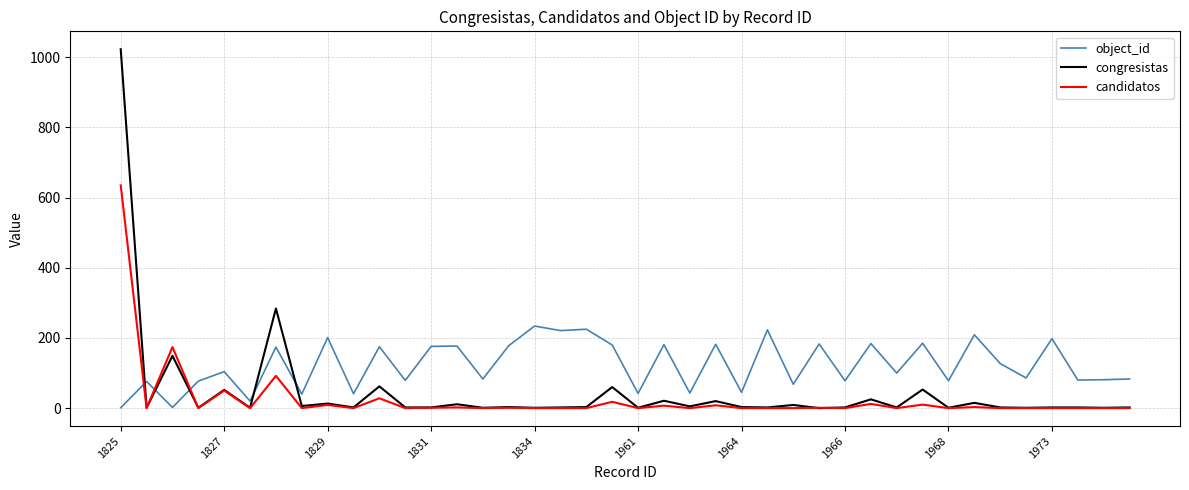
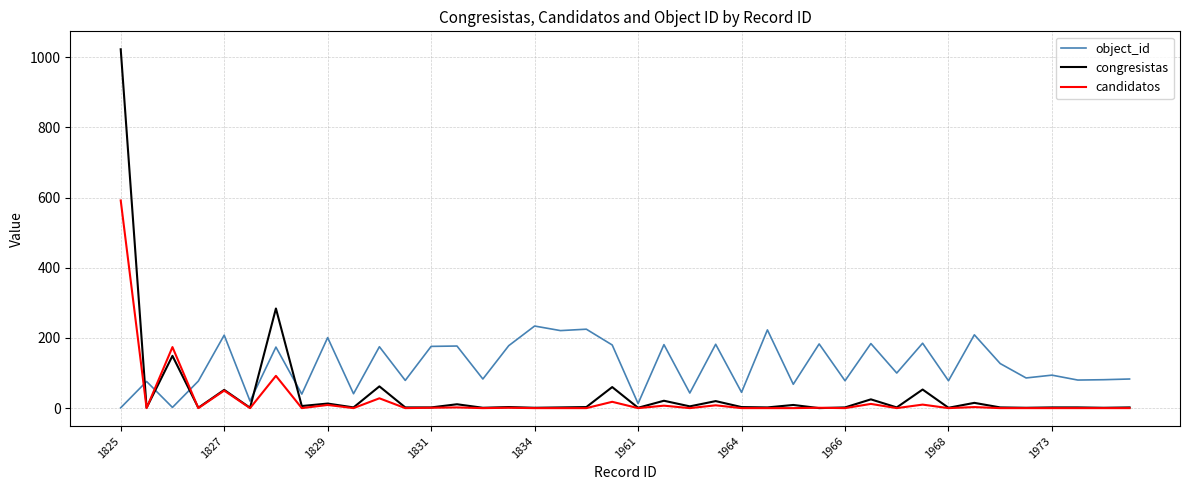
candidatos, 1825: 640 -> 590
object_id, 1827: 100 -> 210
object_id, 1961: 40 -> 10
object_id, 1973: 200 -> 90
